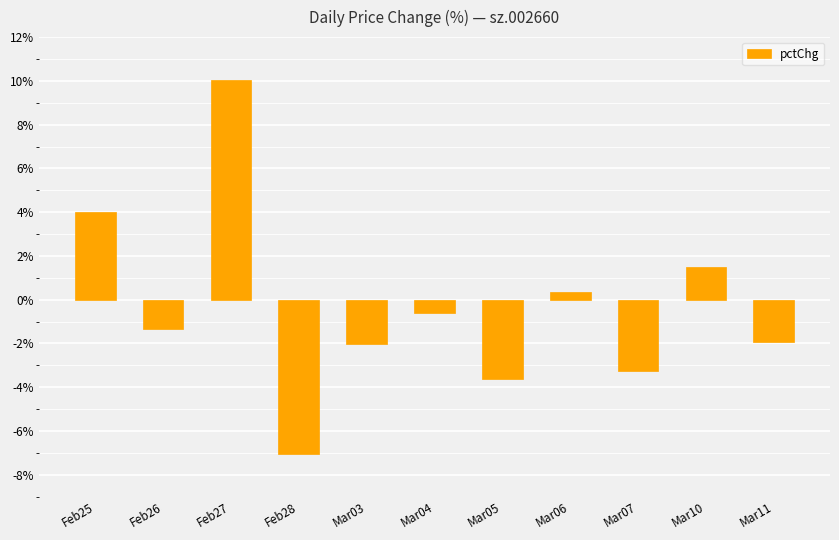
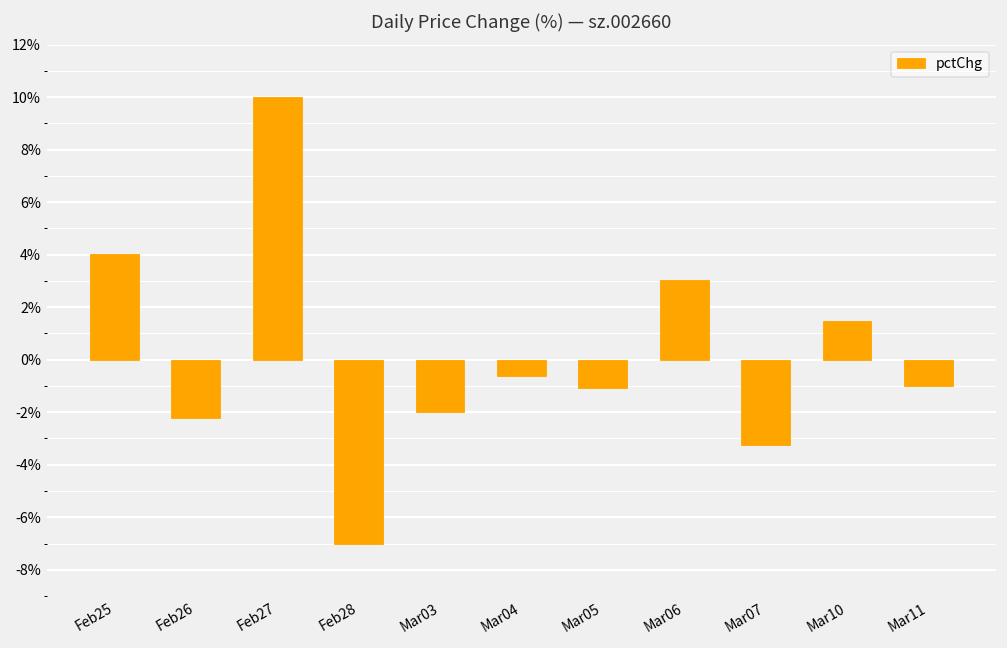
Feb26: -1.3% -> -2.2%
Mar05: -3.6% -> -1.1%
Mar06: 0.4% -> 3.0%
Mar11: -1.9% -> -1.0%
